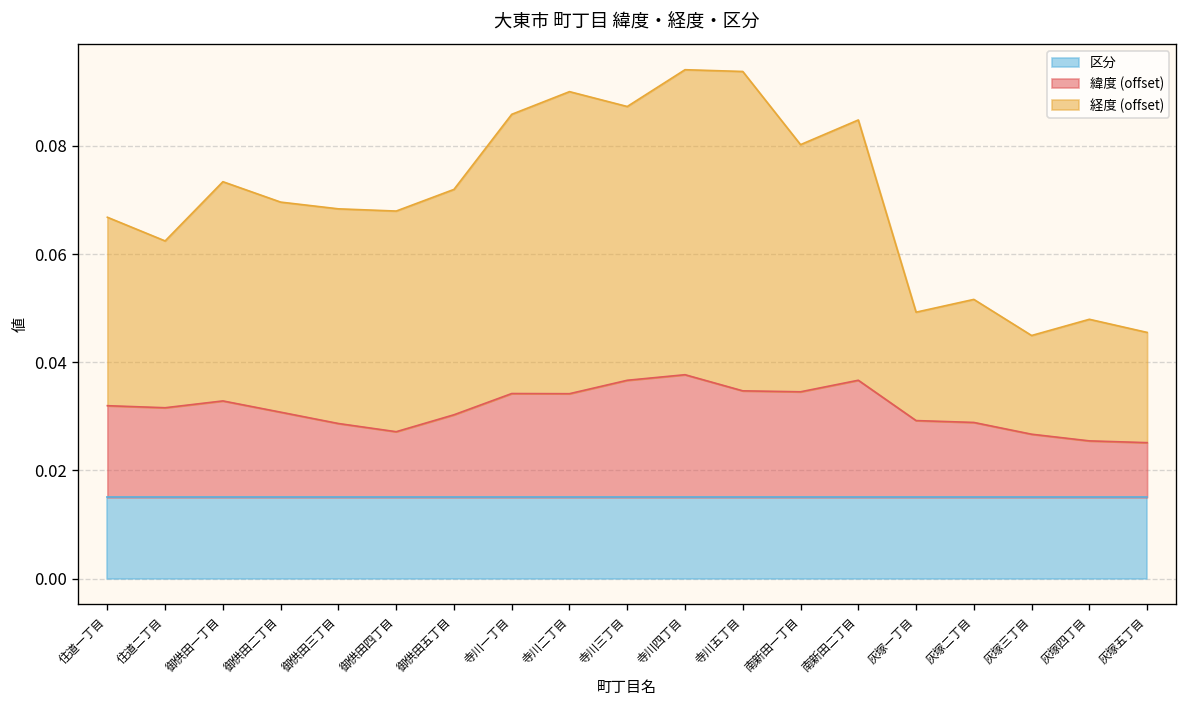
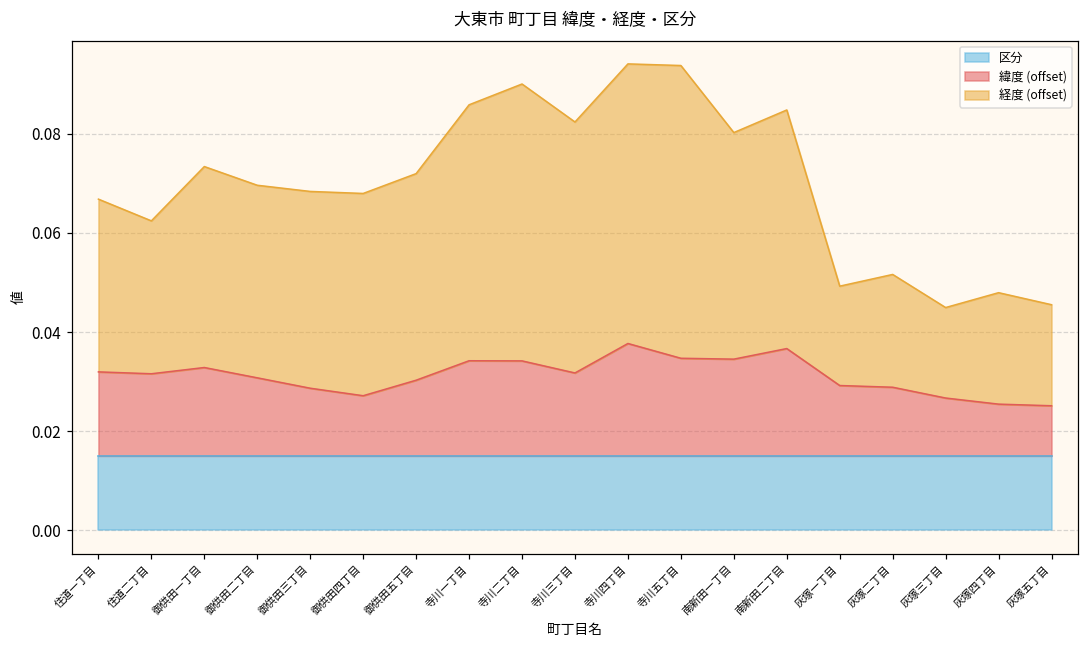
緯度 (offset), 寺川三丁目: 0.037 -> 0.032
